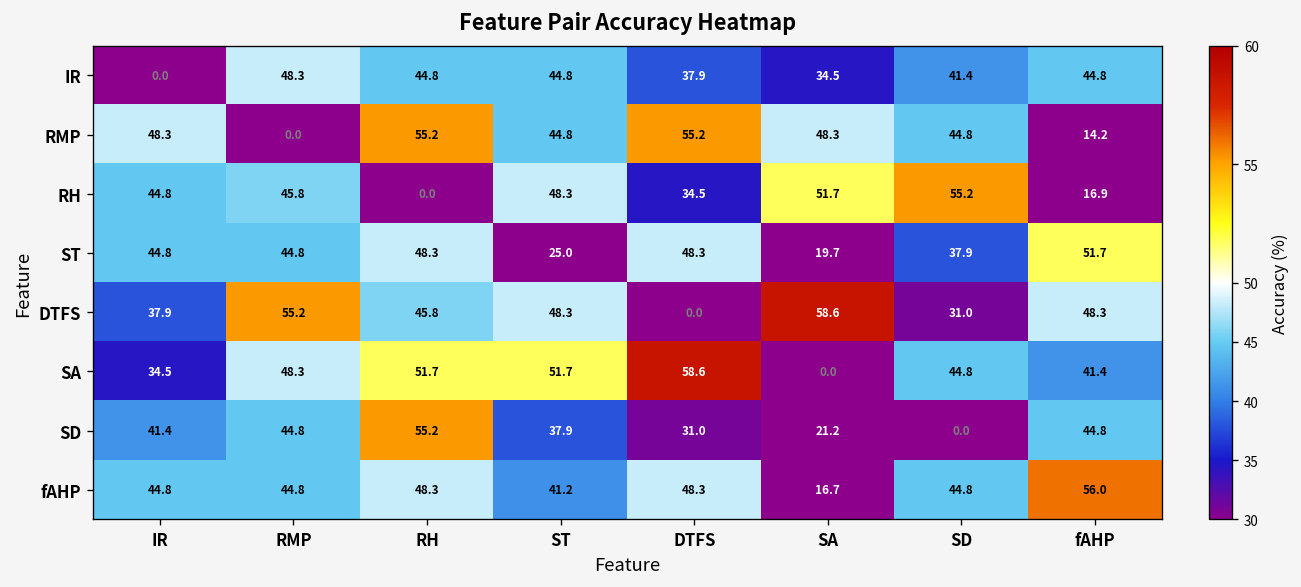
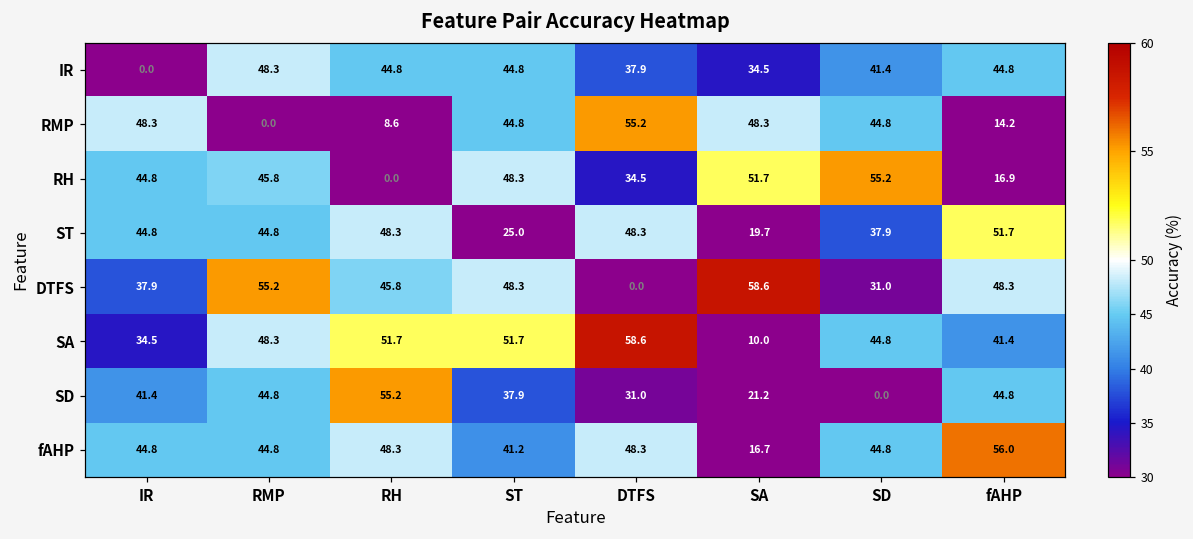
RMP, RH: 55.2 -> 8.6
SA, SA: 0.0 -> 10.0
